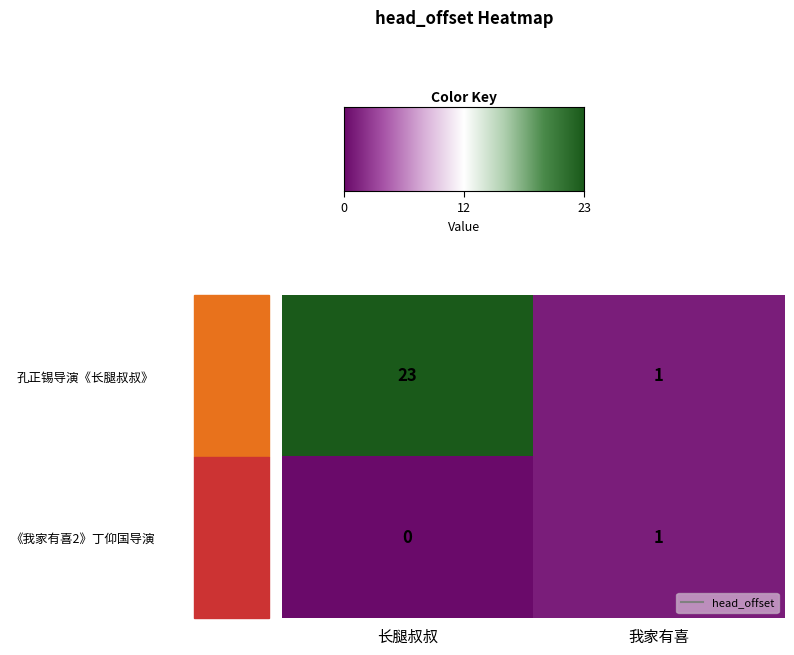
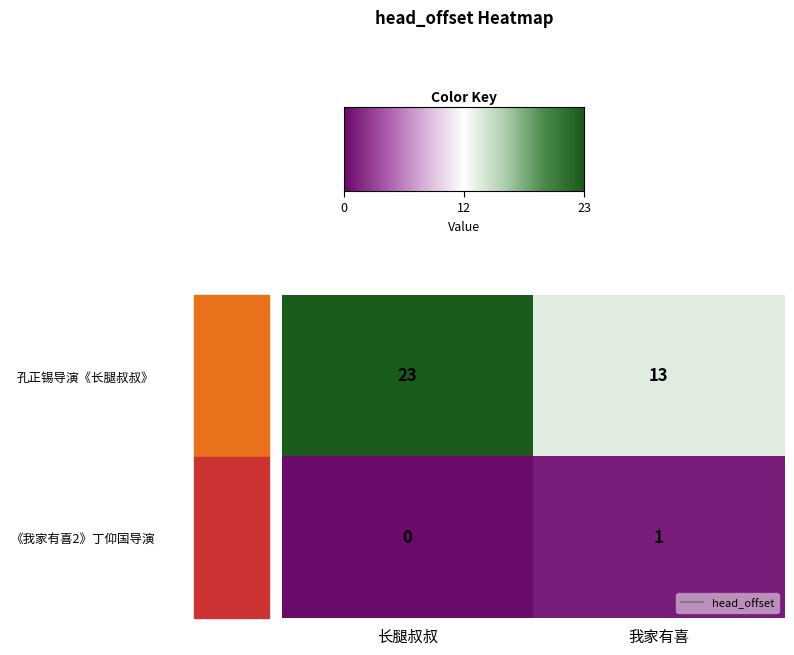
孔正锡导演《长腿叔叔》, 我家有喜: 1 -> 13
